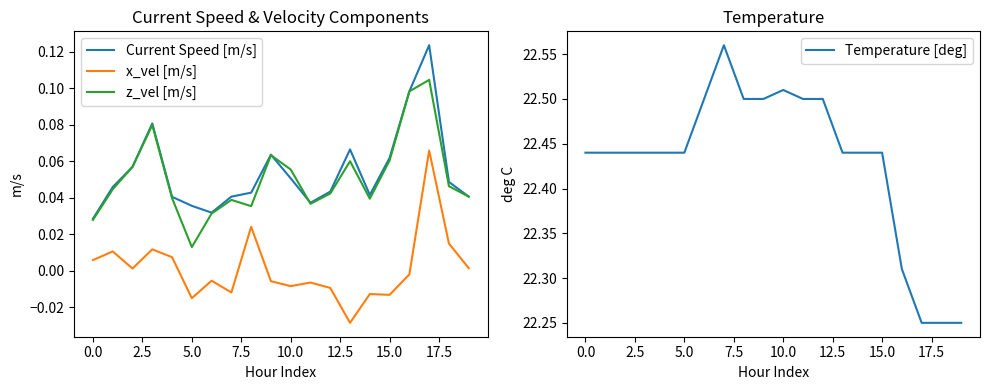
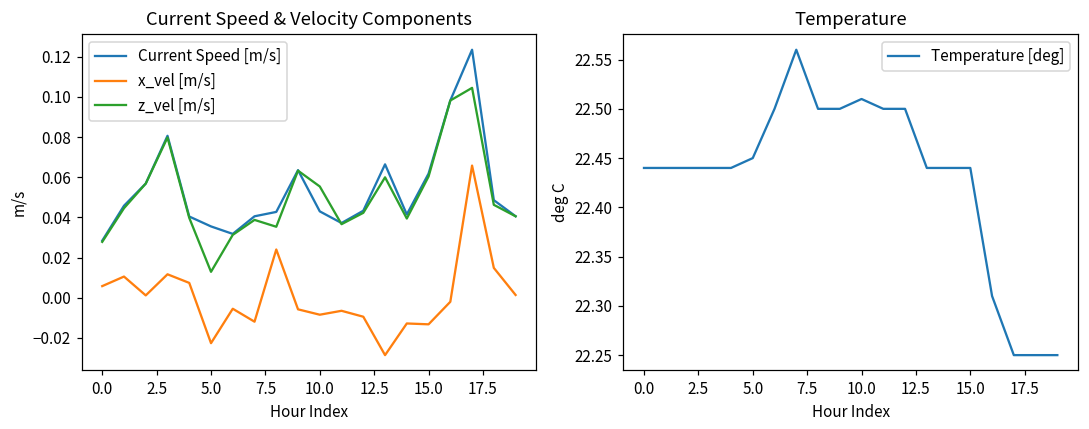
Current Speed & Velocity Components, x_vel [m/s], 5.0: -0.015 -> -0.023
Current Speed & Velocity Components, Current Speed [m/s], 10.0: 0.051 -> 0.043
Temperature, 5.0: 22.44 -> 22.45
